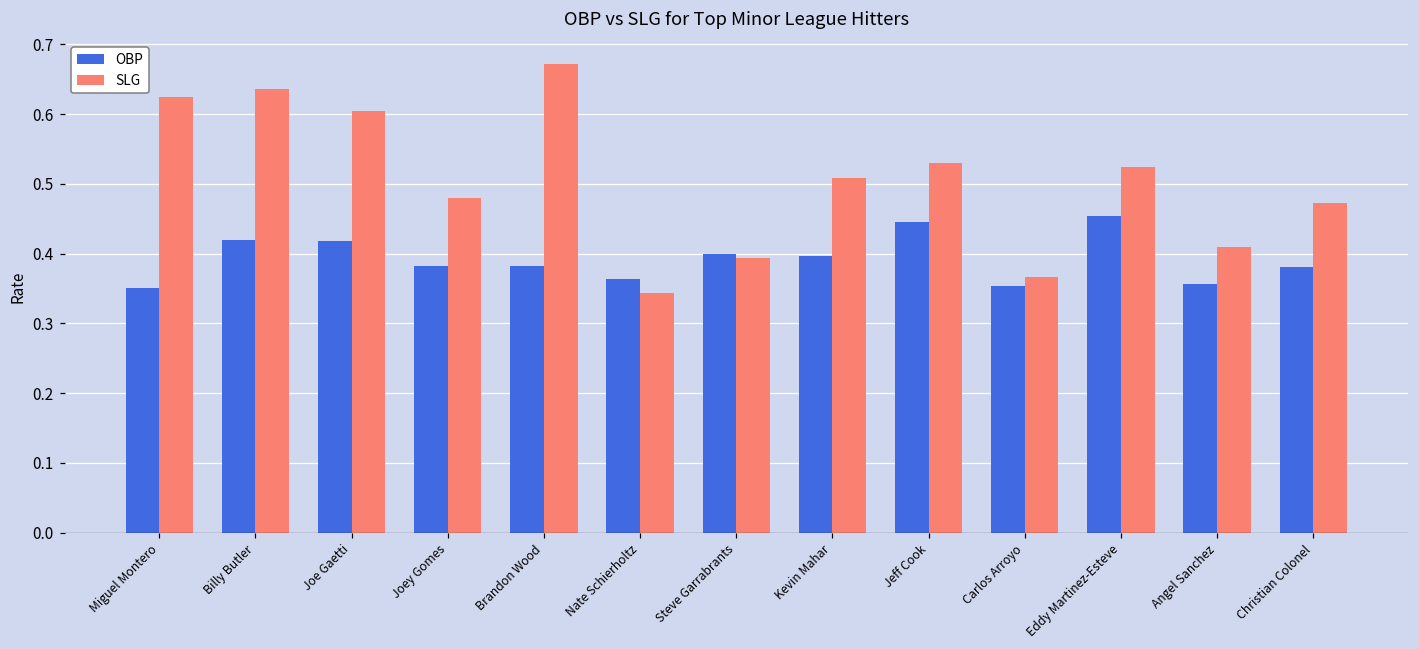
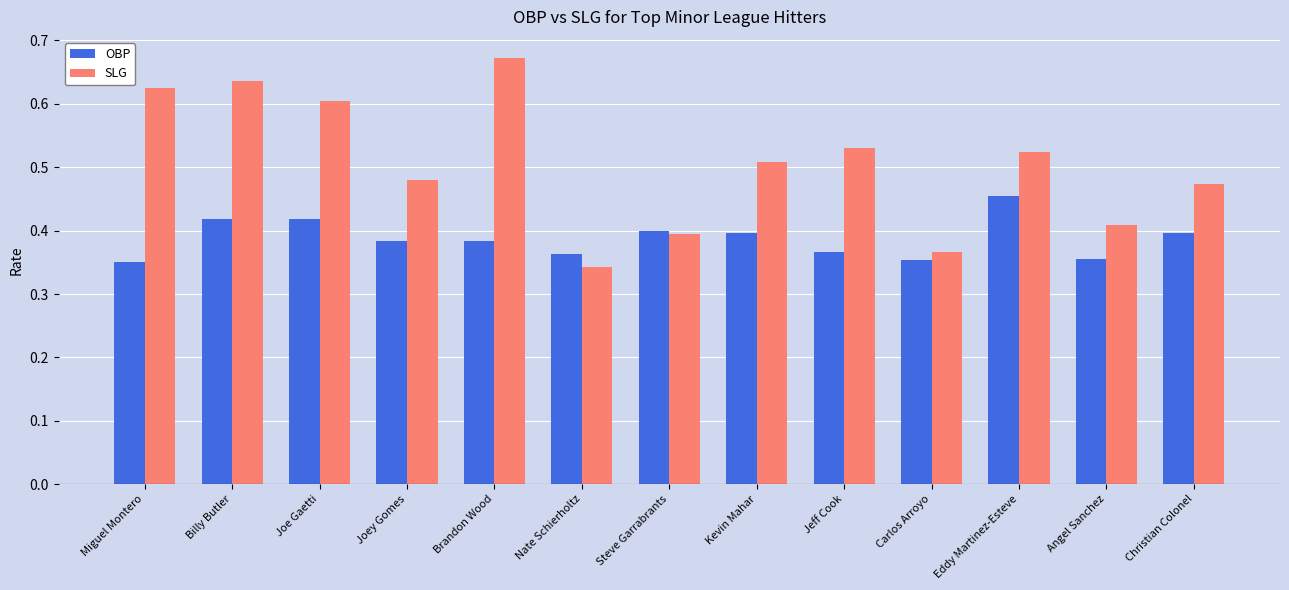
OBP, Jeff Cook: 0.45 -> 0.37
OBP, Christian Colonel: 0.38 -> 0.40
